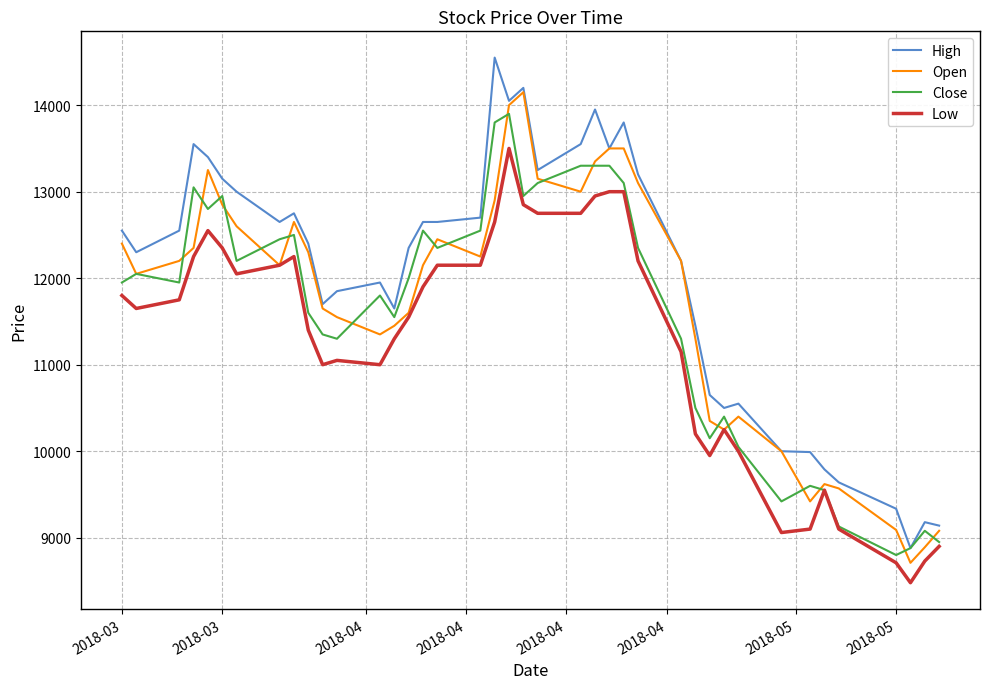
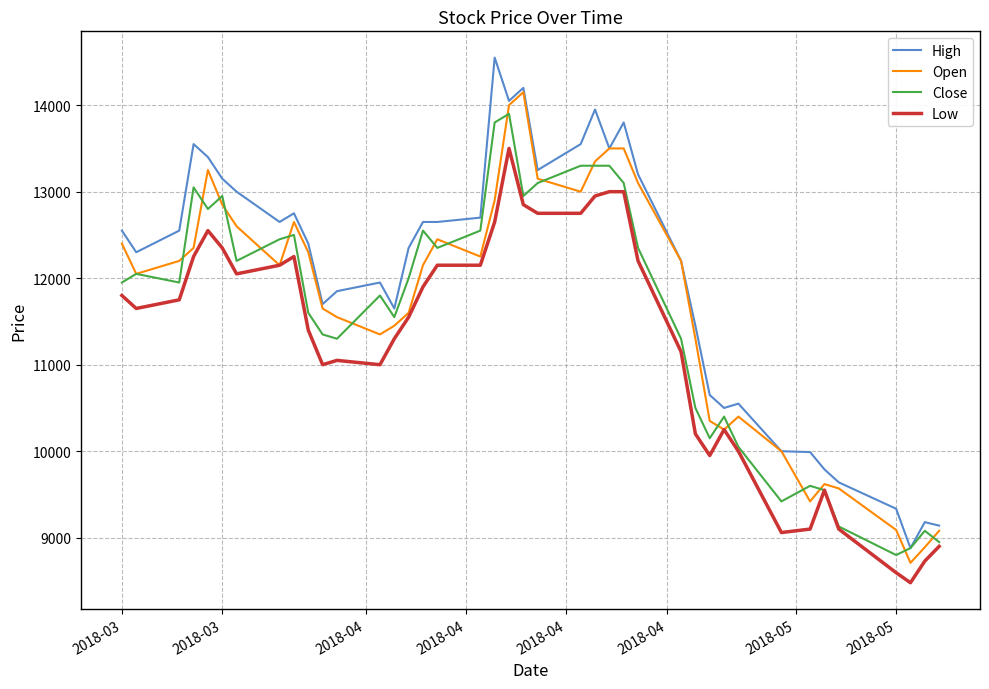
Low, 2018-05: 8700 -> 8600
